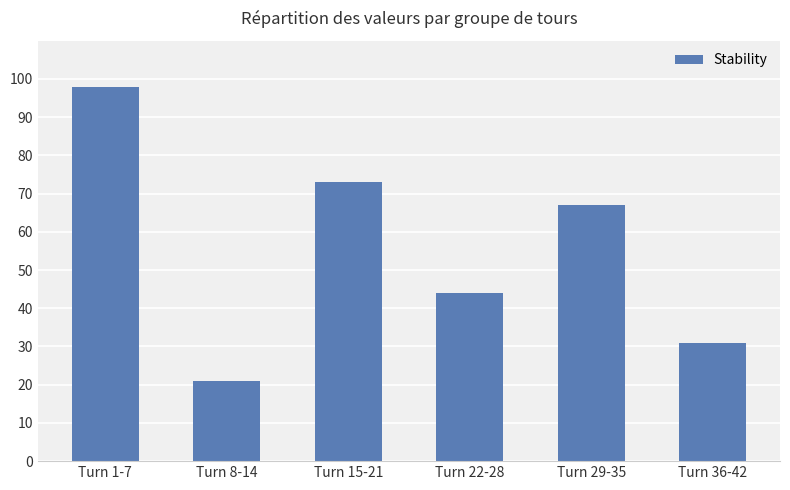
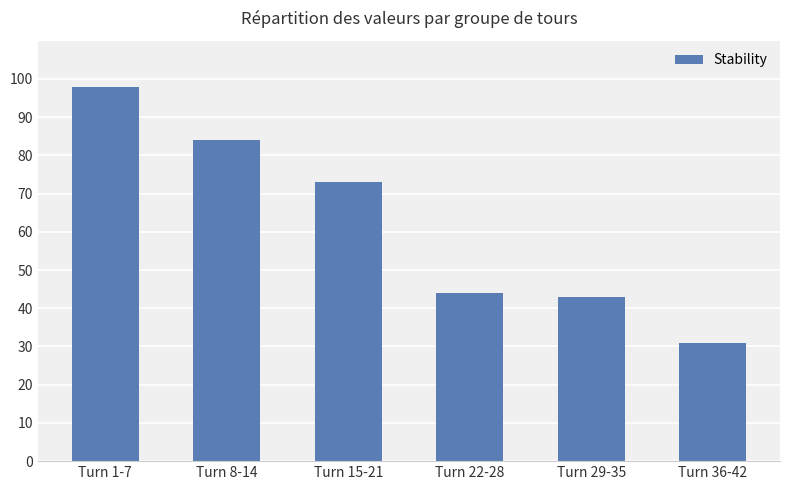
Turn 8-14: 21 -> 84
Turn 29-35: 67 -> 43
